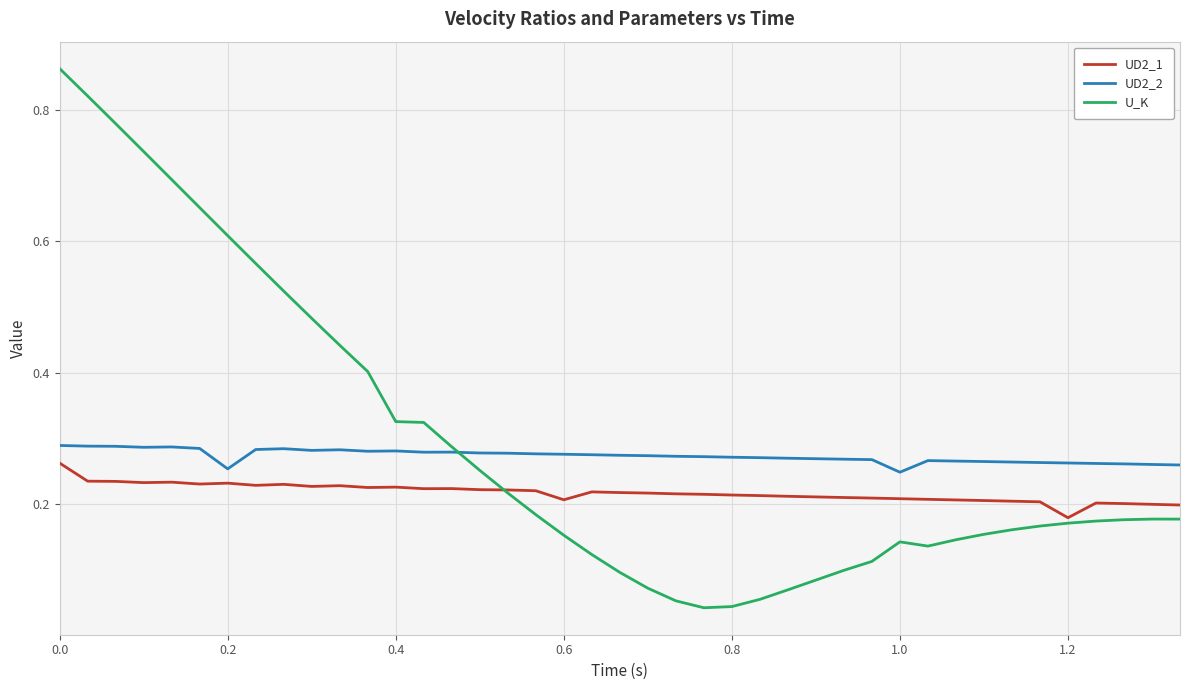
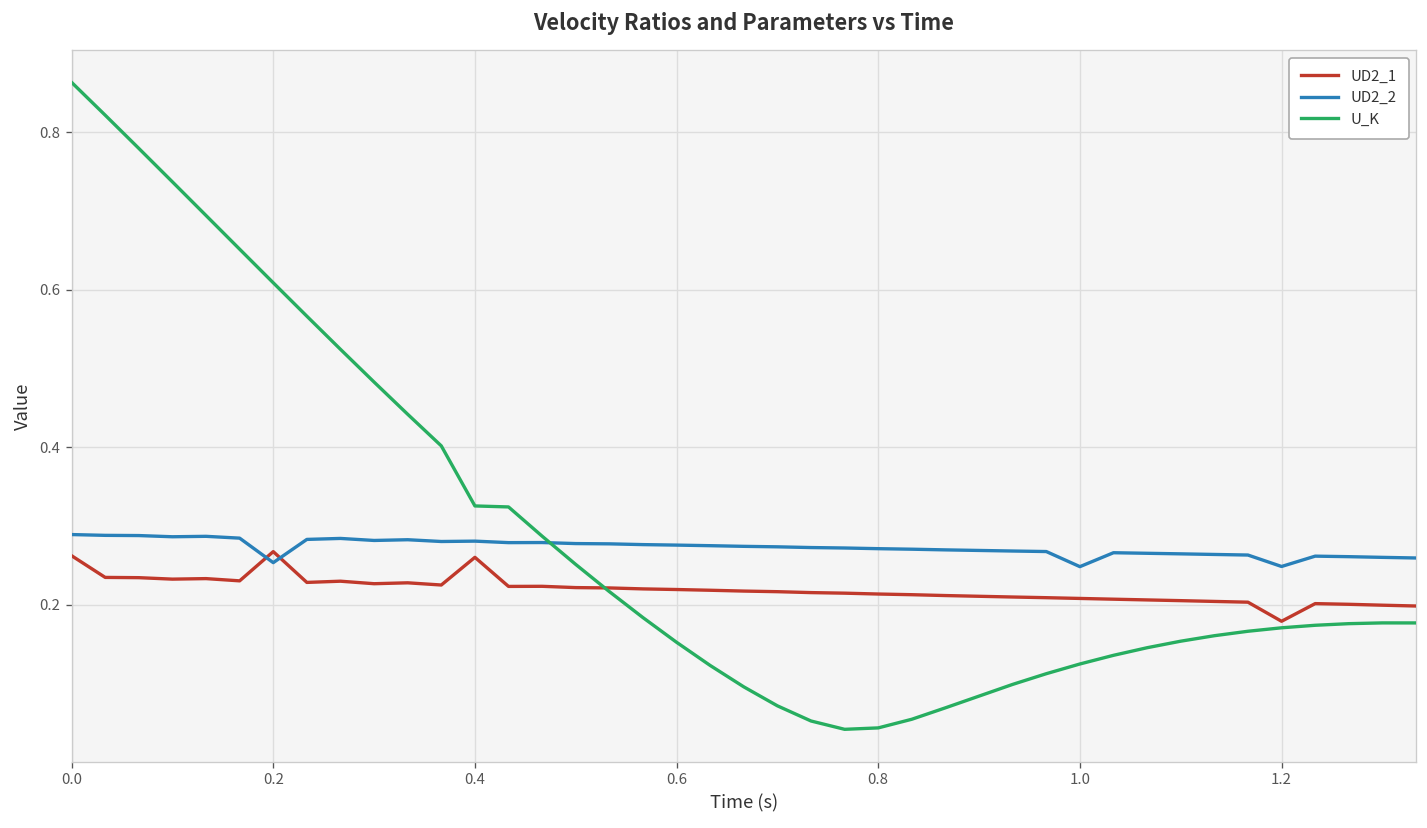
UD2_1, 0.2: 0.23 -> 0.27
UD2_1, 0.4: 0.23 -> 0.26
UD2_1, 0.6: 0.21 -> 0.22
U_K, 1.0: 0.14 -> 0.13
UD2_2, 1.2: 0.26 -> 0.25
